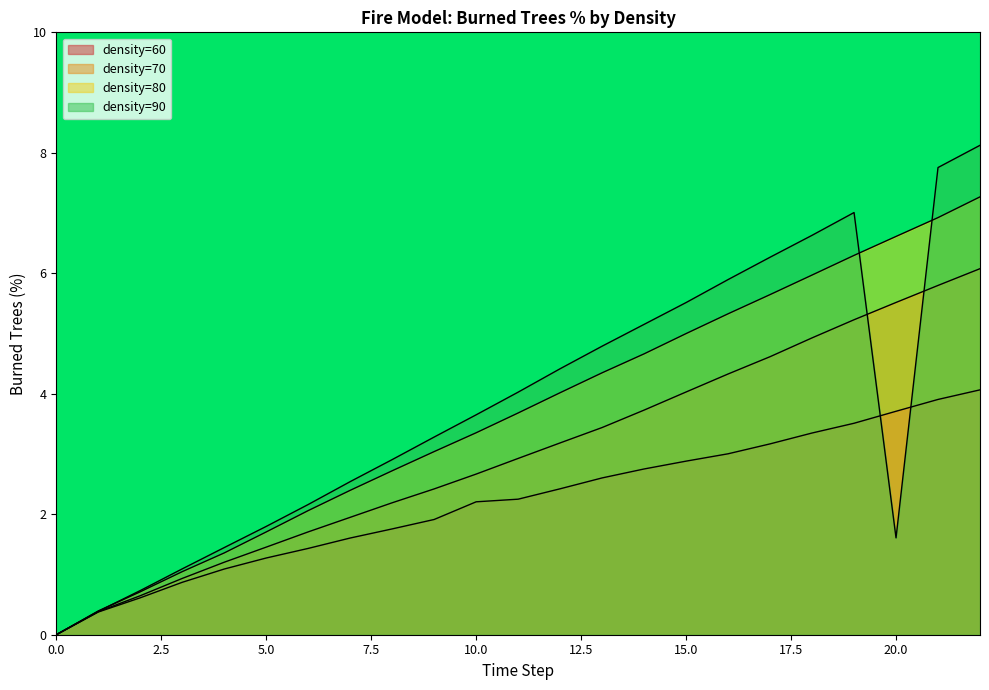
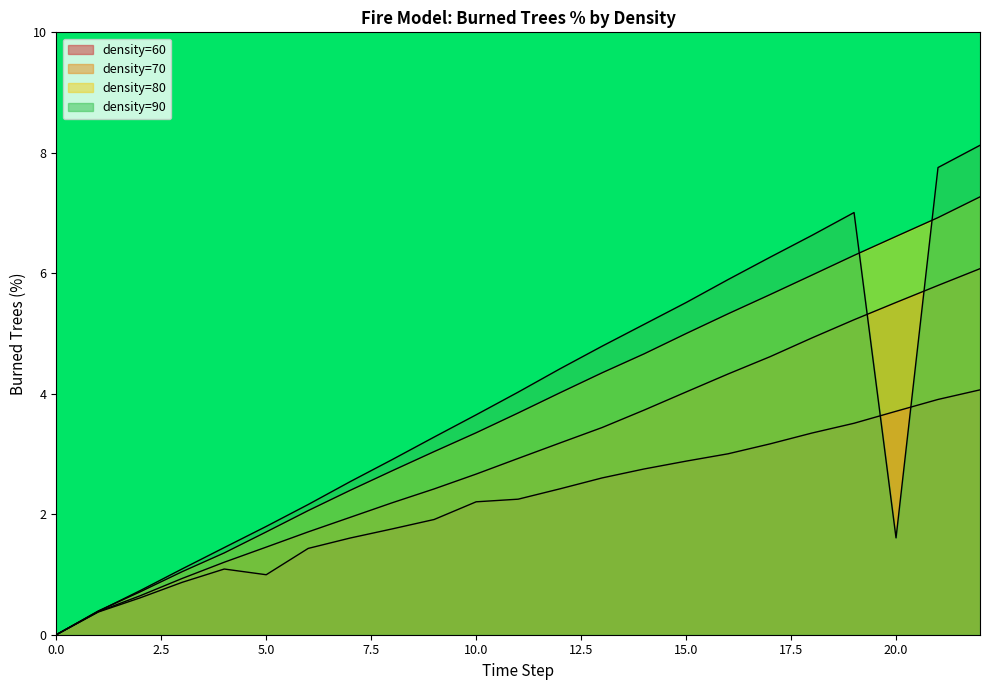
density=60, 5.0: 1.3 -> 1.0
